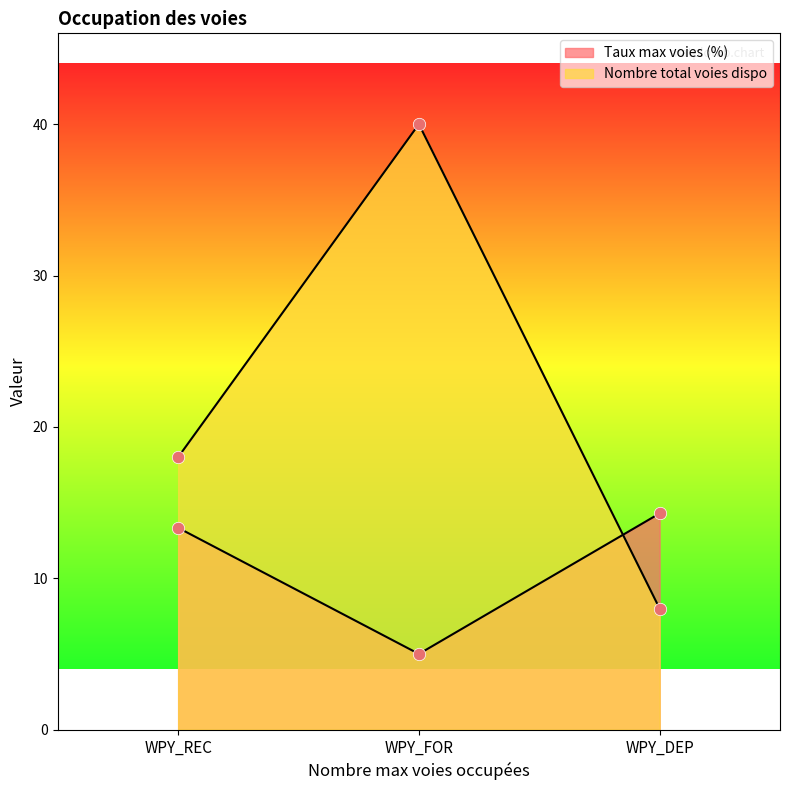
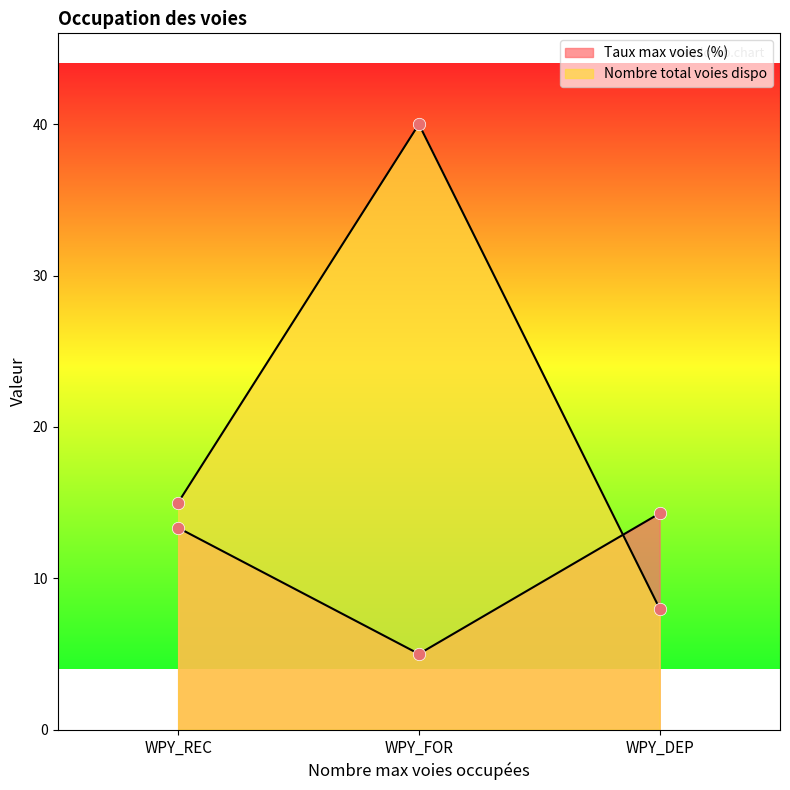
Nombre total voies dispo, WPY_REC: 18 -> 15
